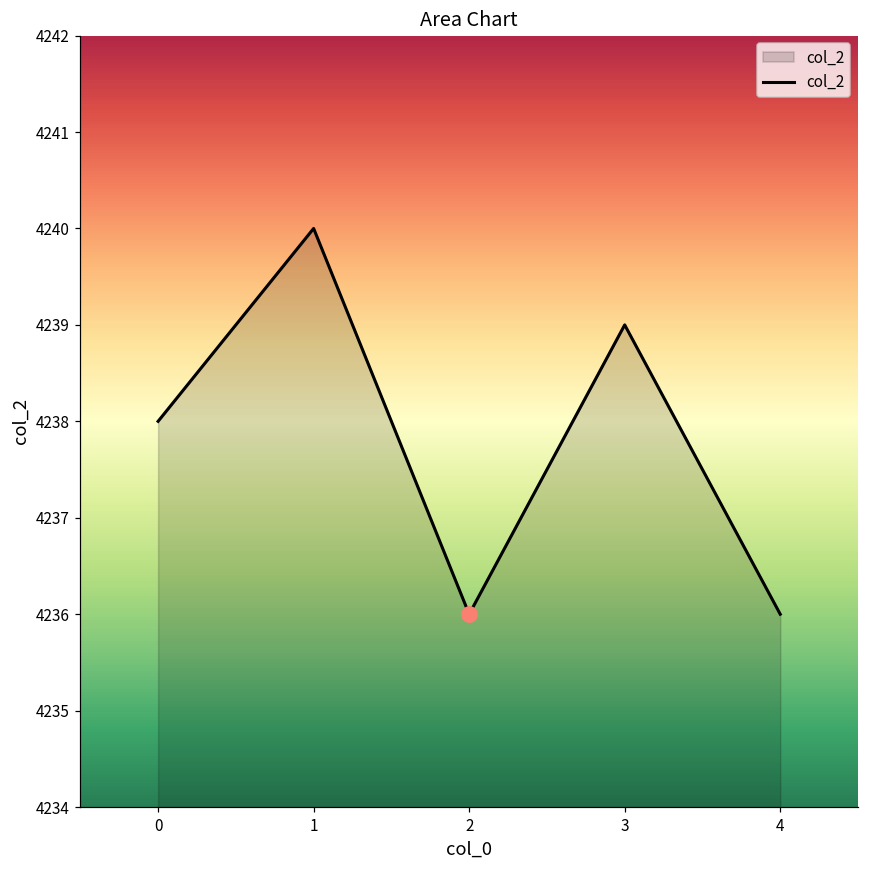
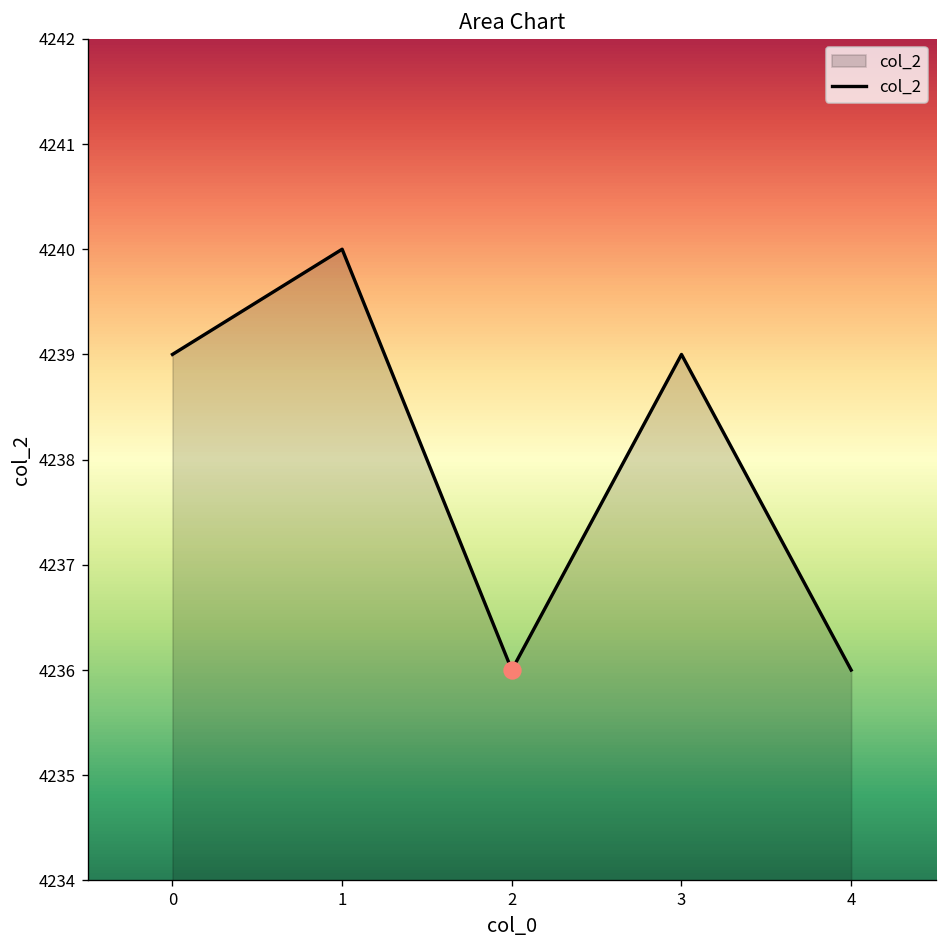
col_2, 0: 4238 -> 4239
